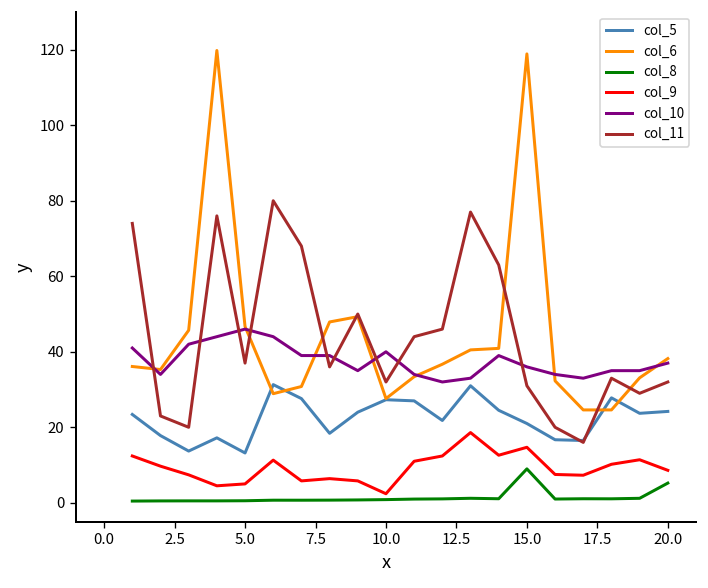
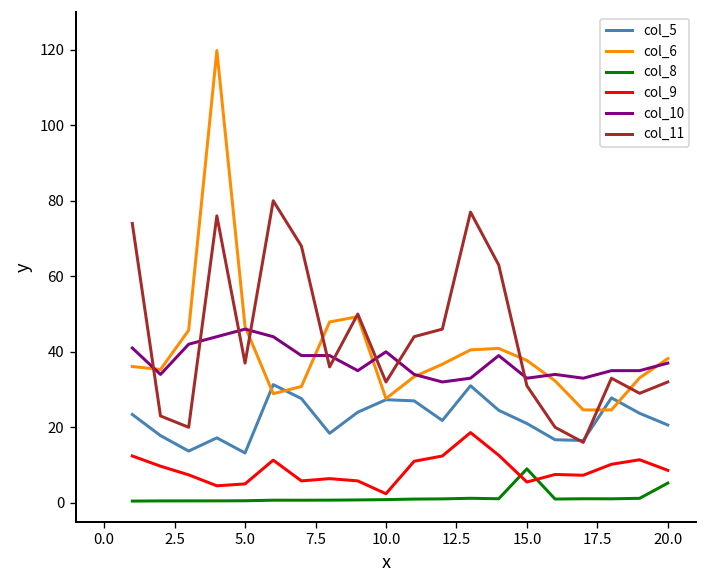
col_6, 15.0: 119 -> 38
col_9, 15.0: 15 -> 6
col_10, 15.0: 36 -> 33
col_5, 20.0: 24 -> 21
